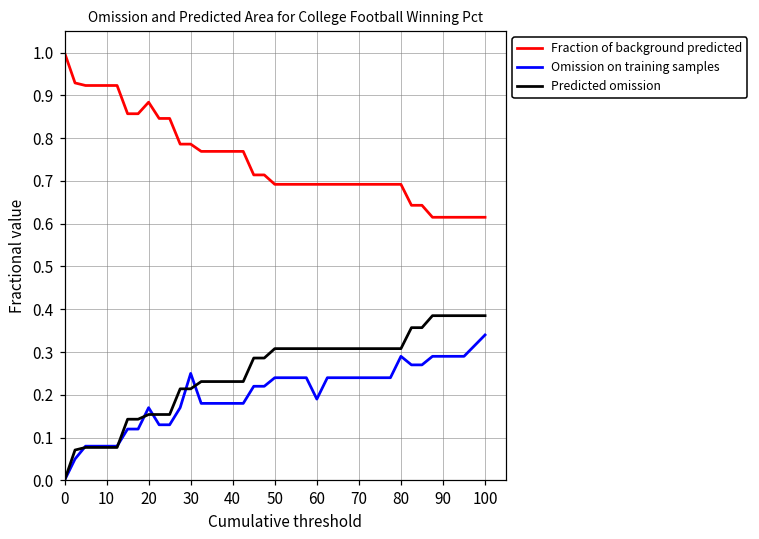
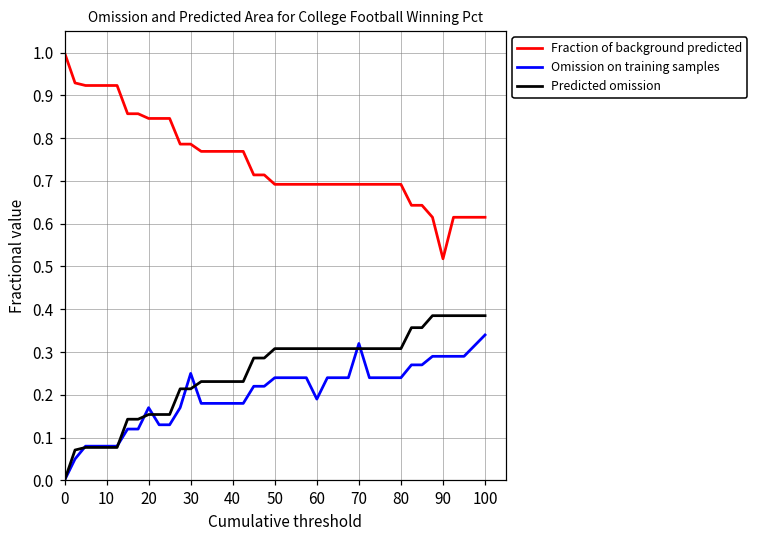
Fraction of background predicted, 20: 0.88 -> 0.85
Omission on training samples, 70: 0.24 -> 0.32
Omission on training samples, 80: 0.29 -> 0.24
Fraction of background predicted, 90: 0.62 -> 0.52
